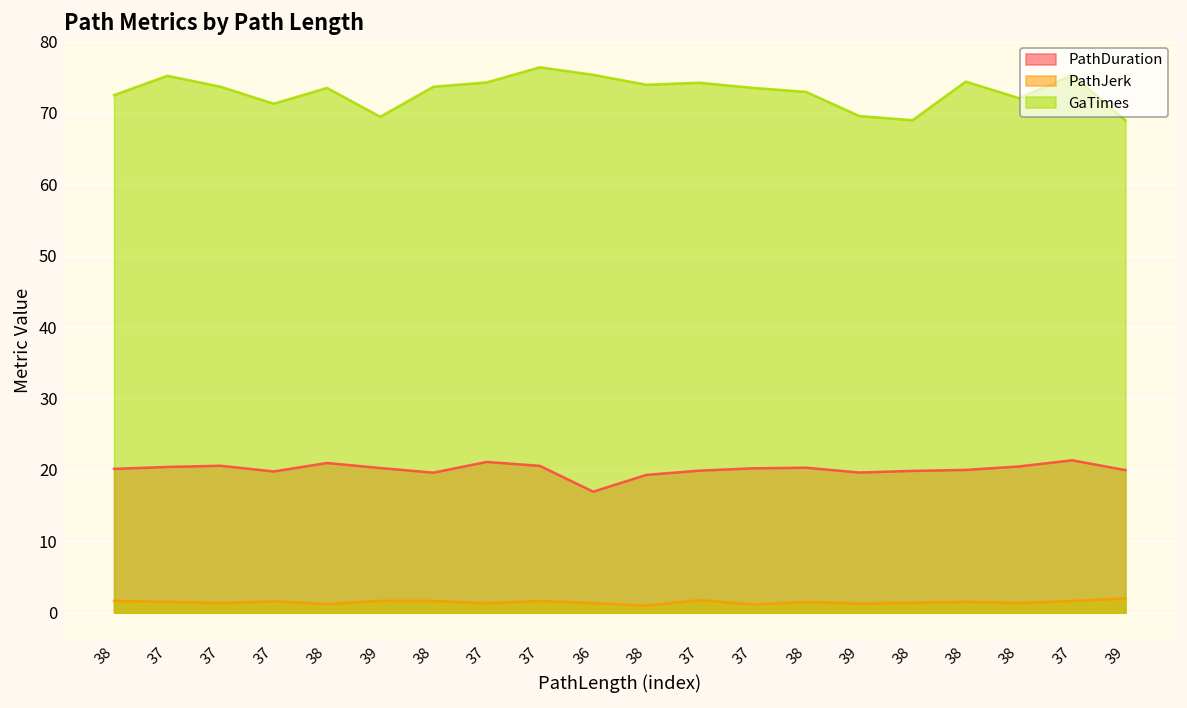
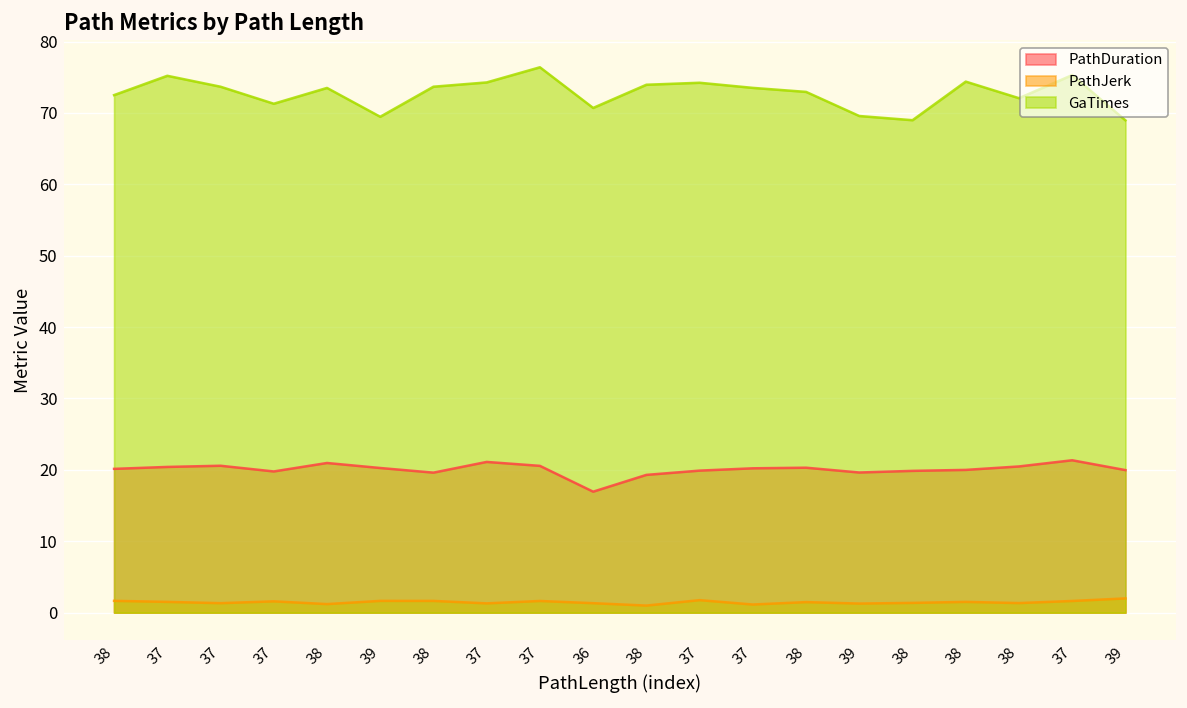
GaTimes, 36: 75 -> 71
